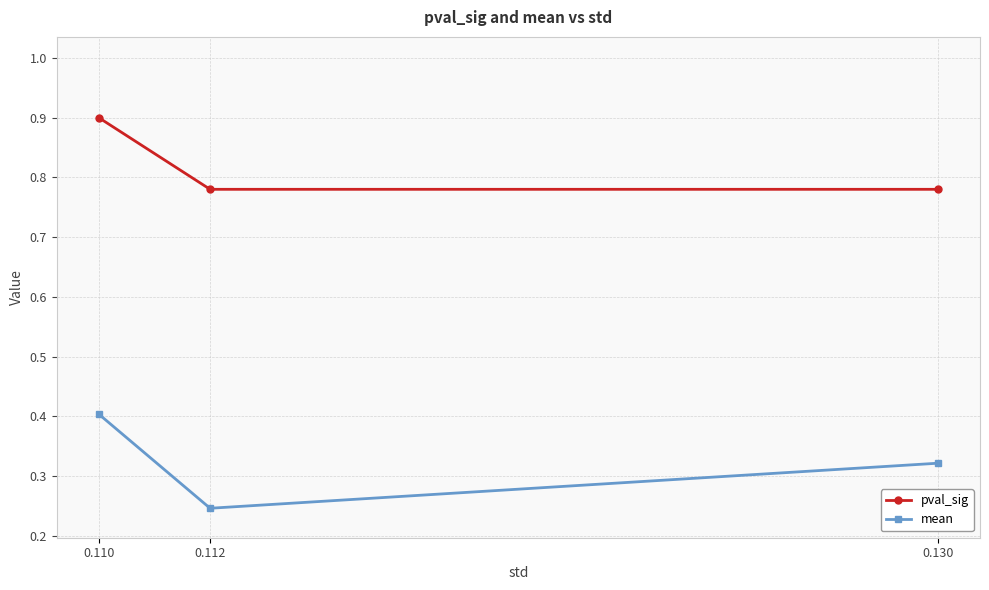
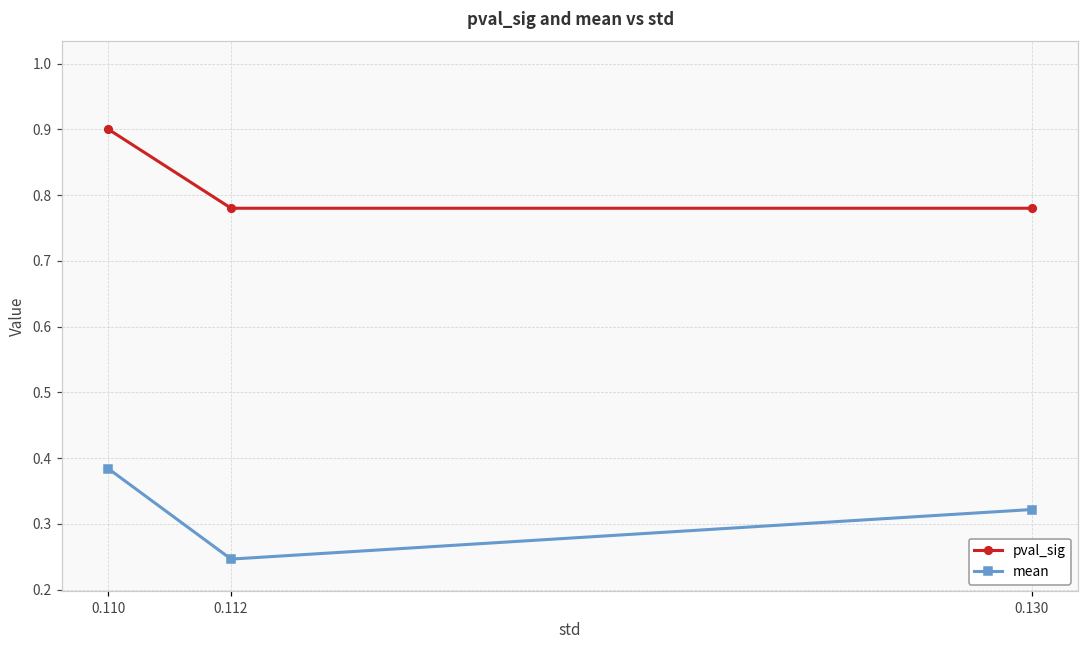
mean, 0.110: 0.40 -> 0.38
